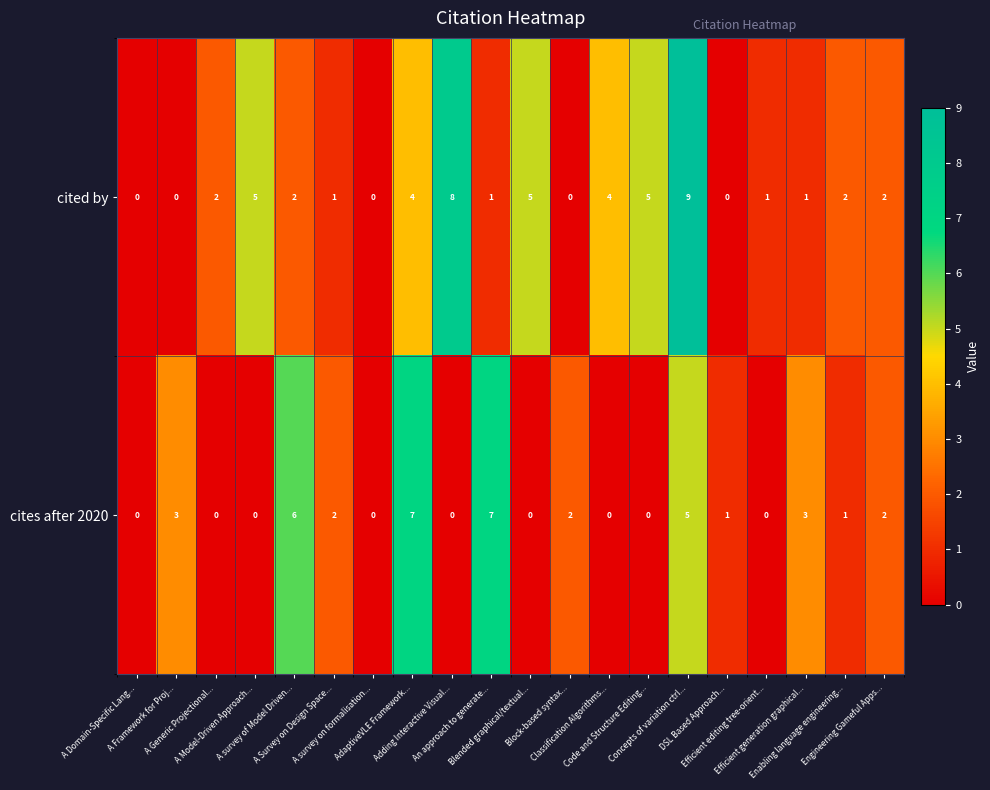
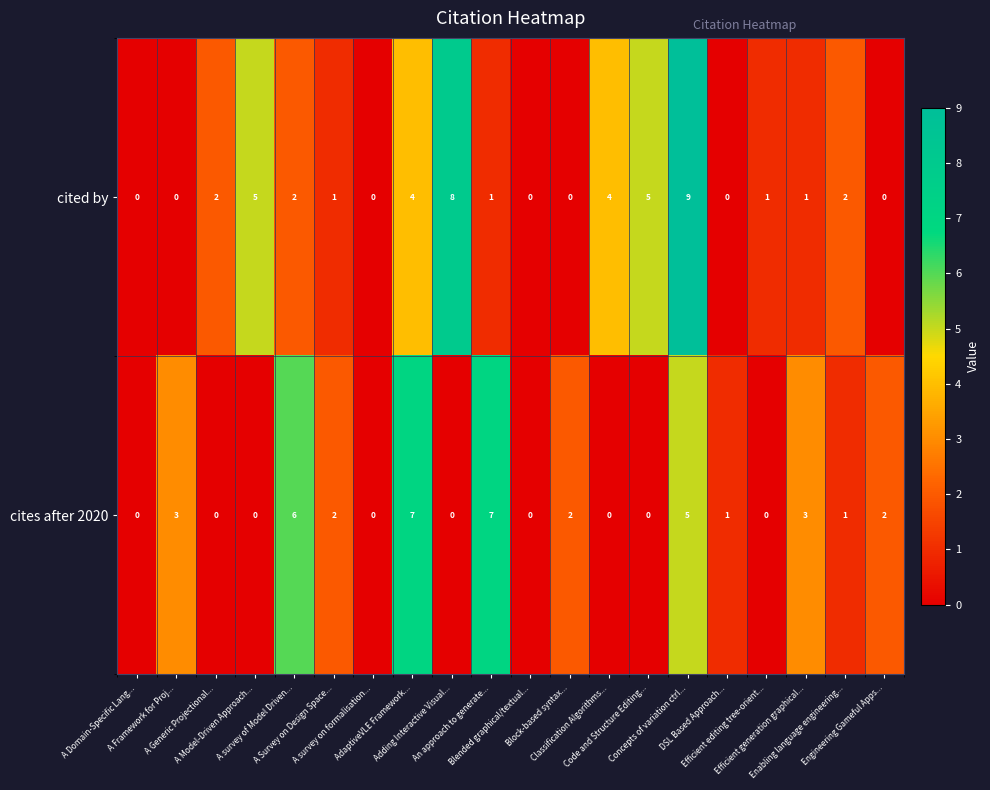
cited by, Blended graphical/textual...: 5 -> 0
cited by, Engineering Gameful Apps...: 2 -> 0
